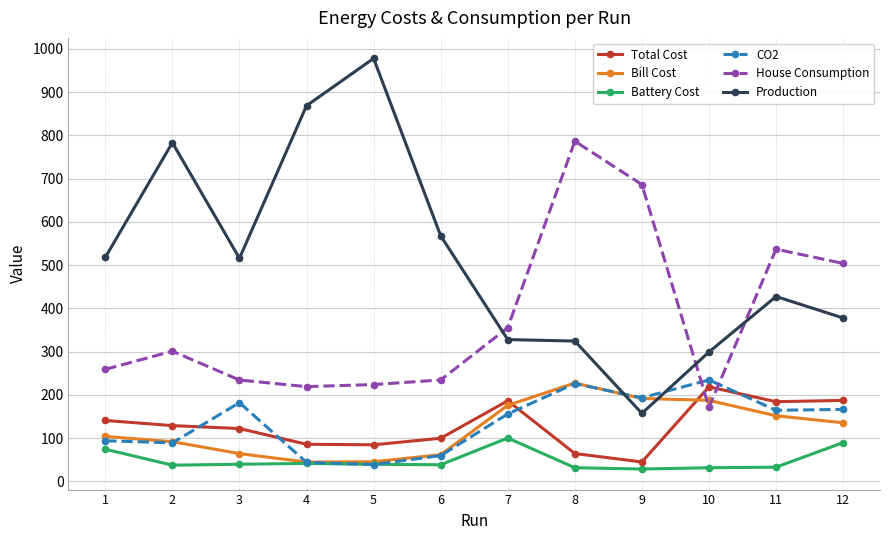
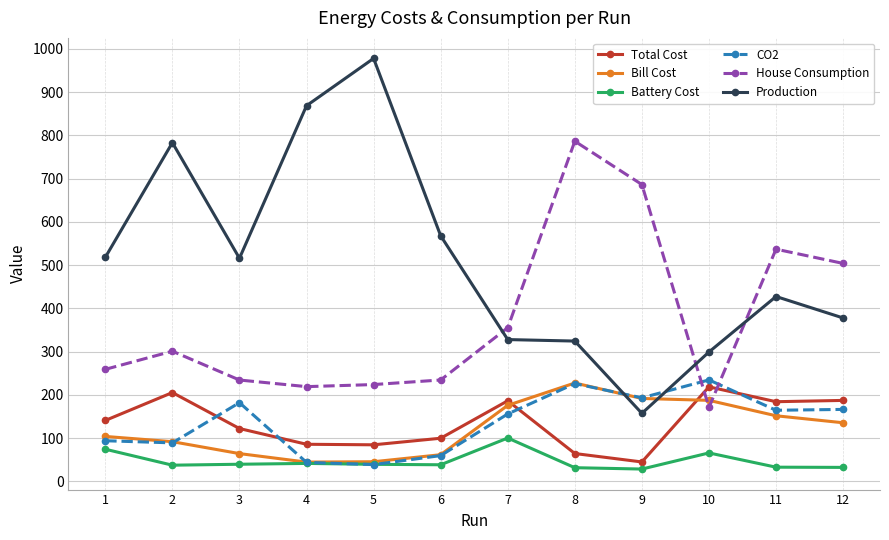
Total Cost, 2: 130 -> 210
Battery Cost, 10: 30 -> 70
Battery Cost, 12: 90 -> 30
